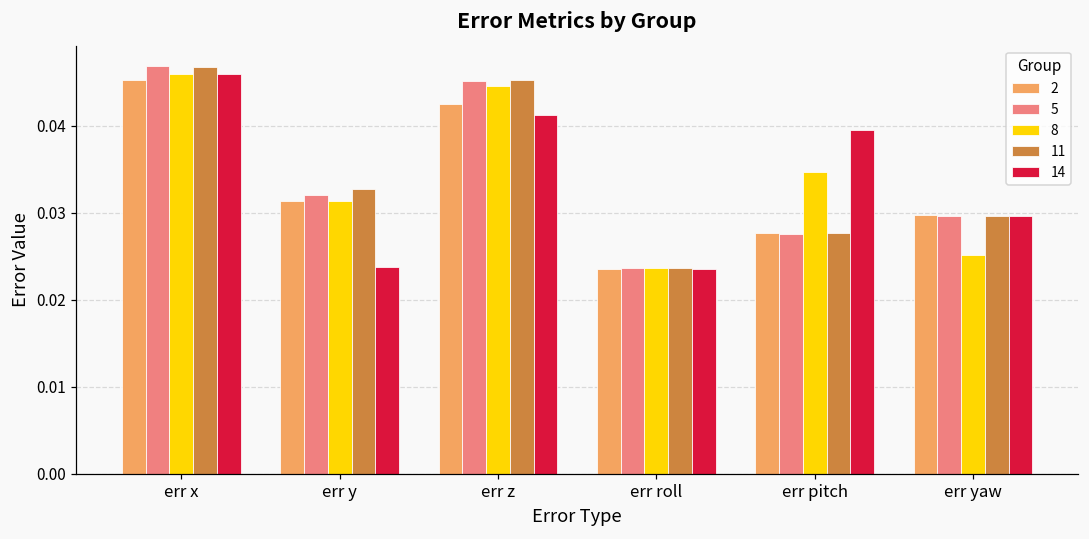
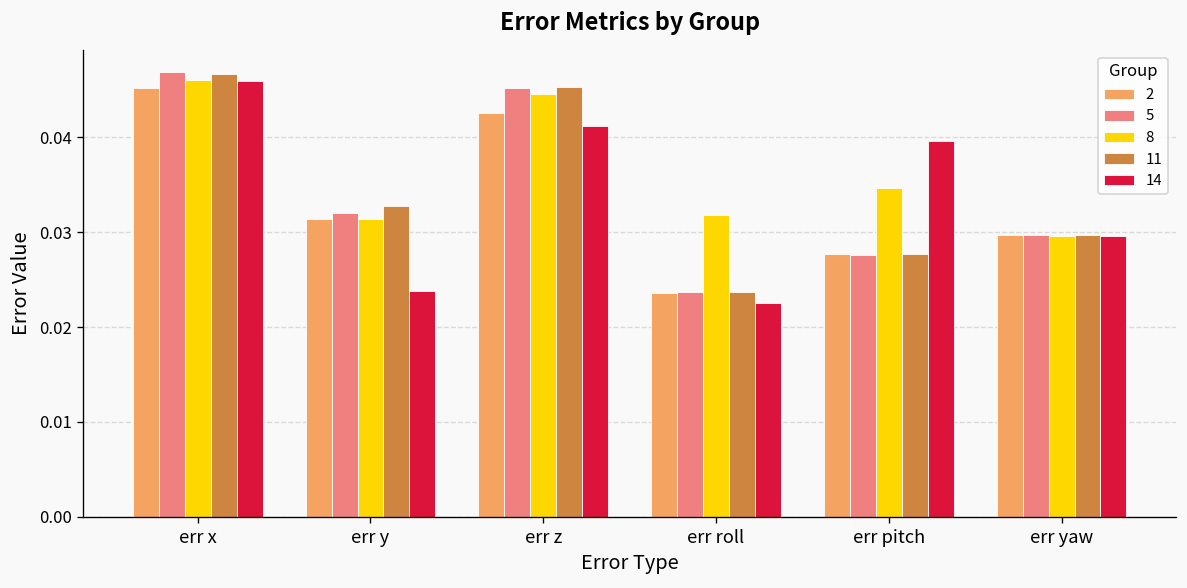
8, err roll: 0.024 -> 0.032
14, err roll: 0.024 -> 0.023
8, err yaw: 0.025 -> 0.030
